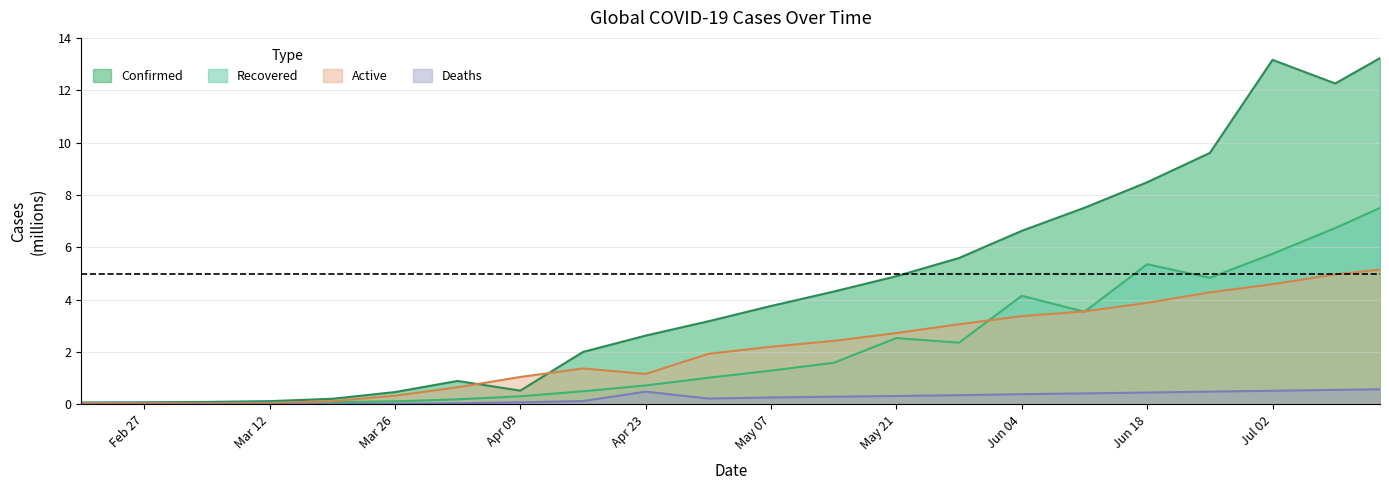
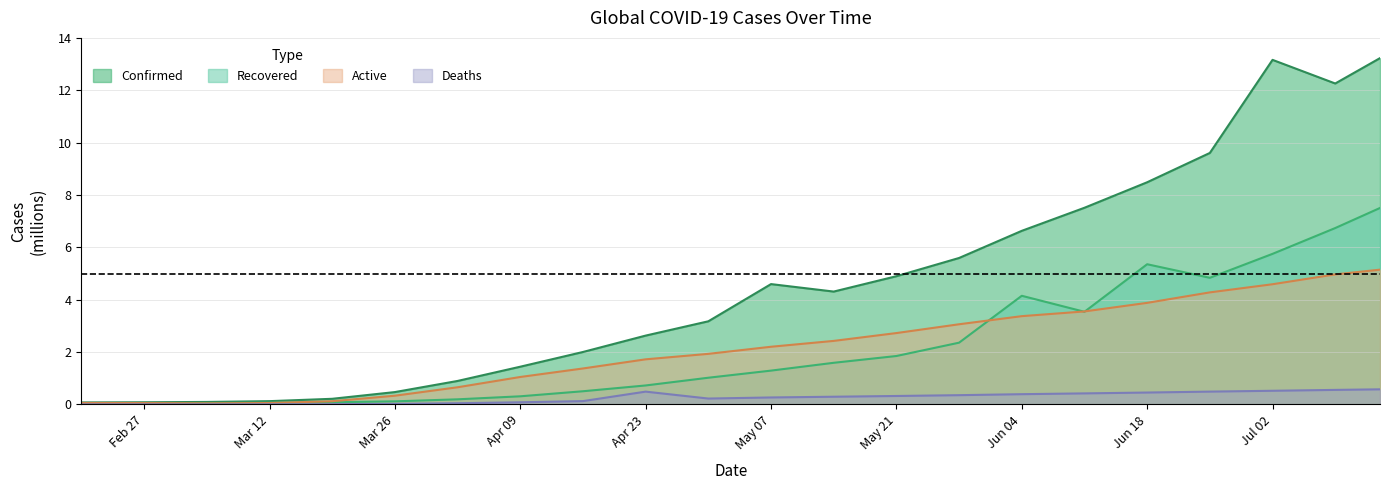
Confirmed, Apr 09: 0.5 -> 1.4
Active, Apr 23: 1.2 -> 1.7
Confirmed, May 07: 3.8 -> 4.6
Recovered, May 21: 2.5 -> 1.8
